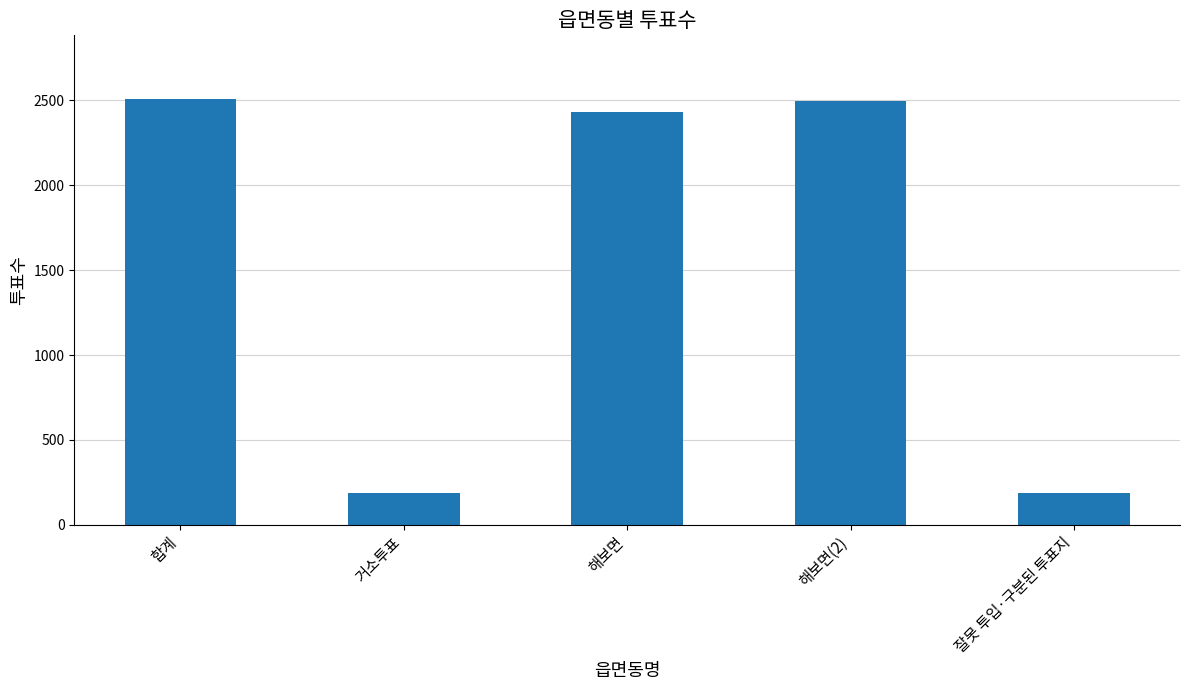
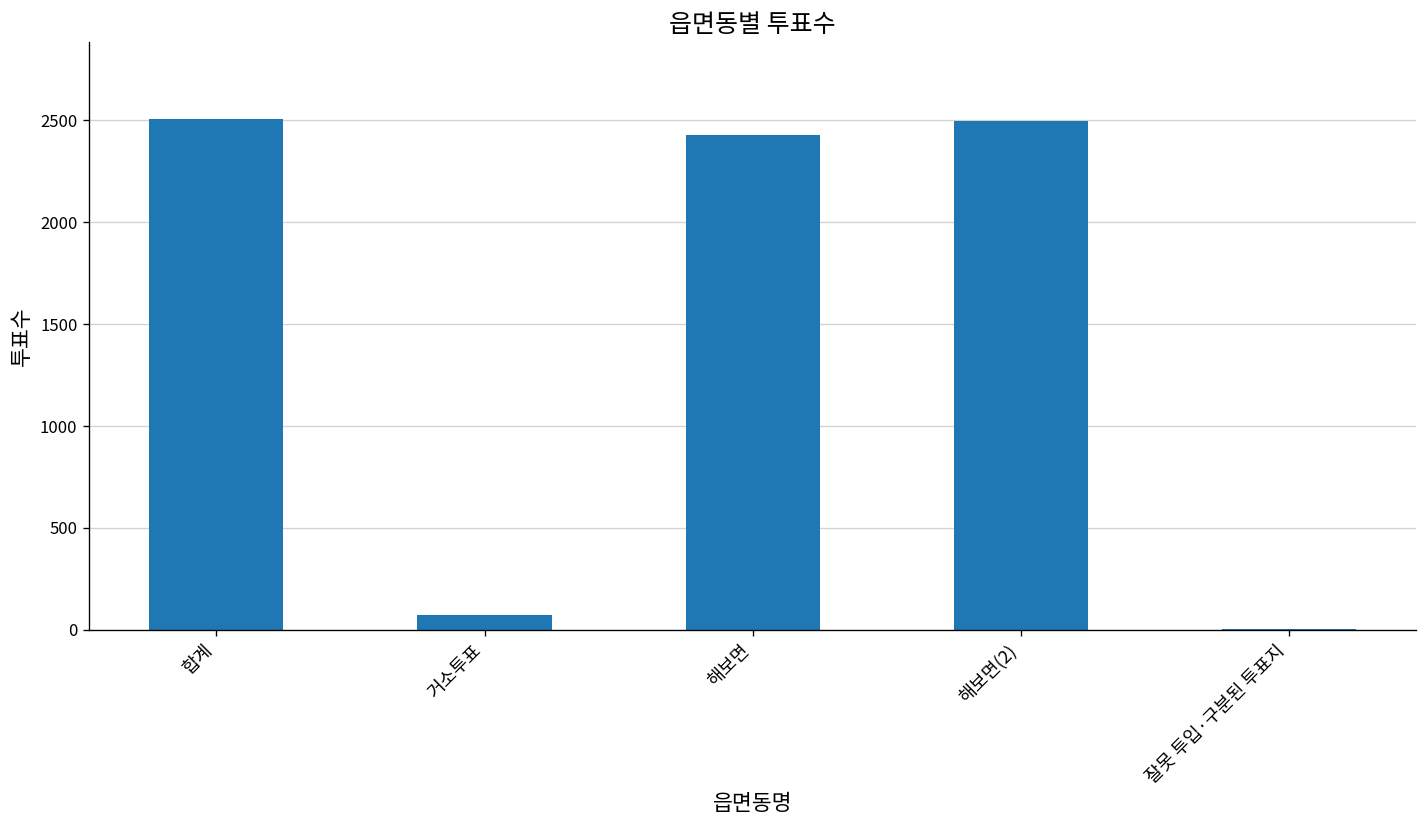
거소투표: 190 -> 70
잘못 투입·구분된 투표지: 190 -> 10
